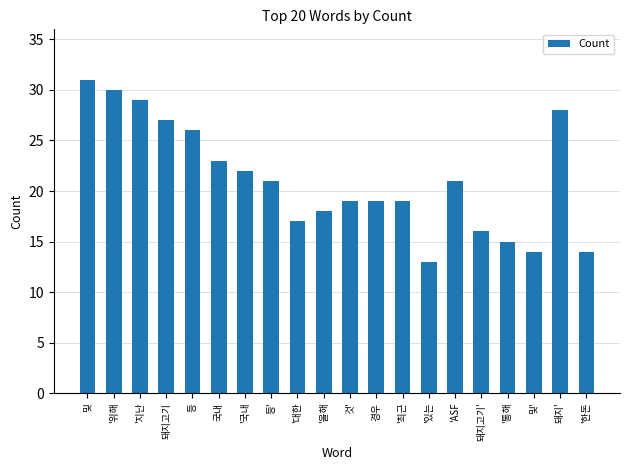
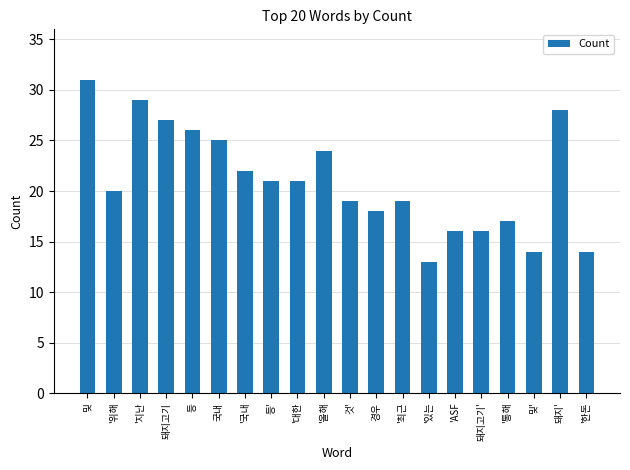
'위해: 30 -> 20
국내: 23 -> 25
'대한: 17 -> 21
'올해: 18 -> 24
경우: 19 -> 18
'ASF: 21 -> 16
'통해: 15 -> 17
